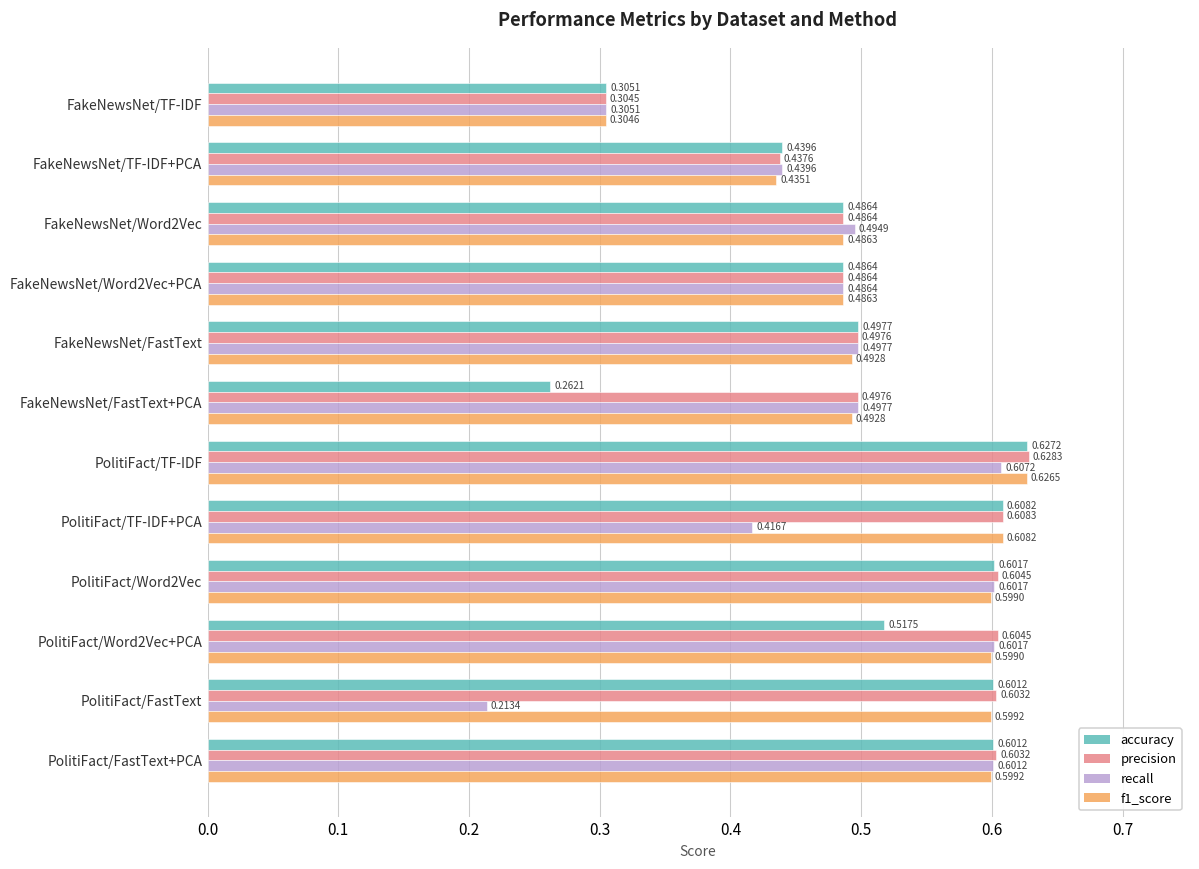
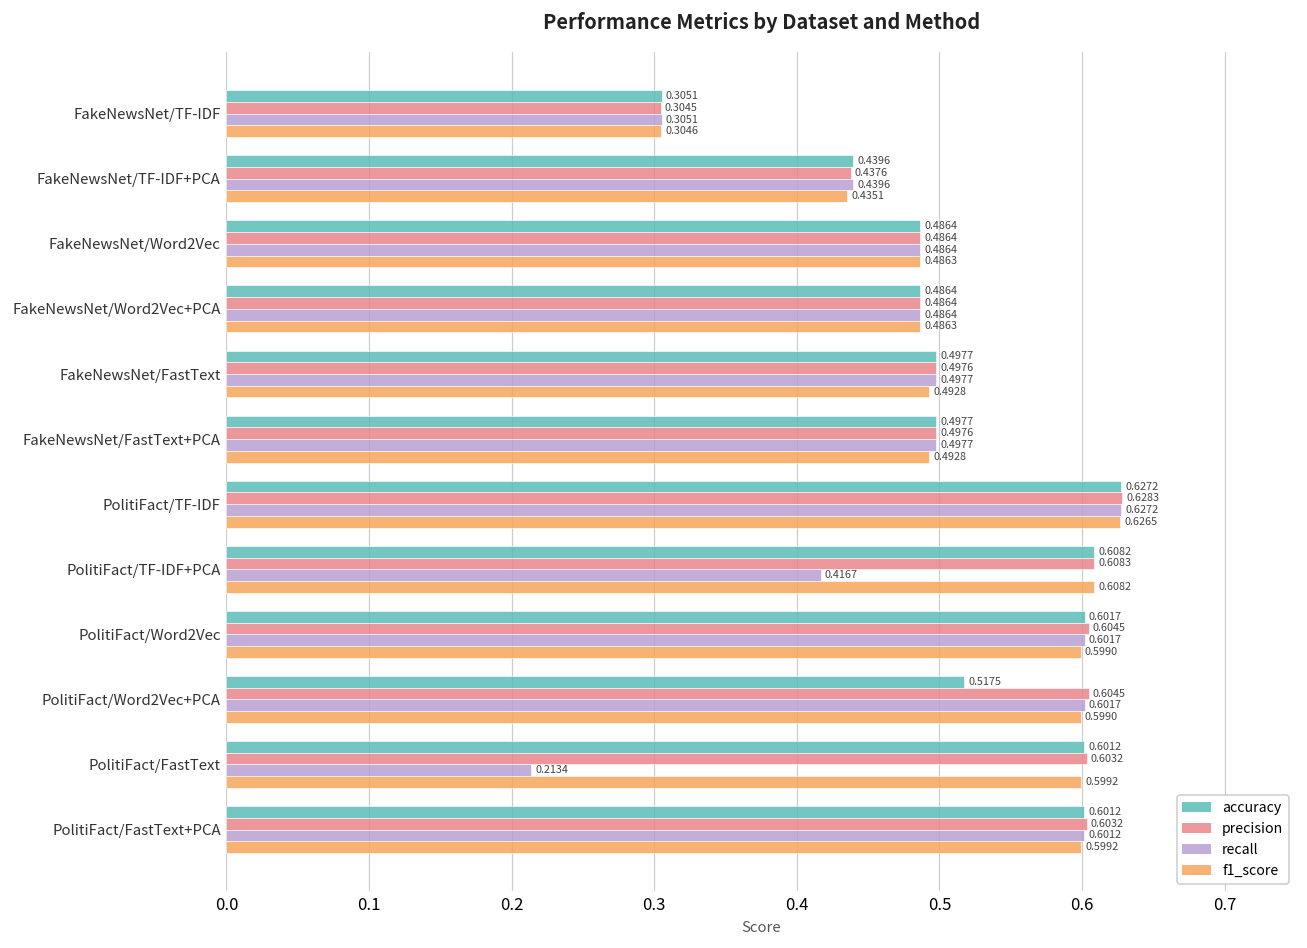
recall, FakeNewsNet/Word2Vec: 0.4949 -> 0.4864
accuracy, FakeNewsNet/FastText+PCA: 0.2621 -> 0.4977
recall, PolitiFact/TF-IDF: 0.6072 -> 0.6272
